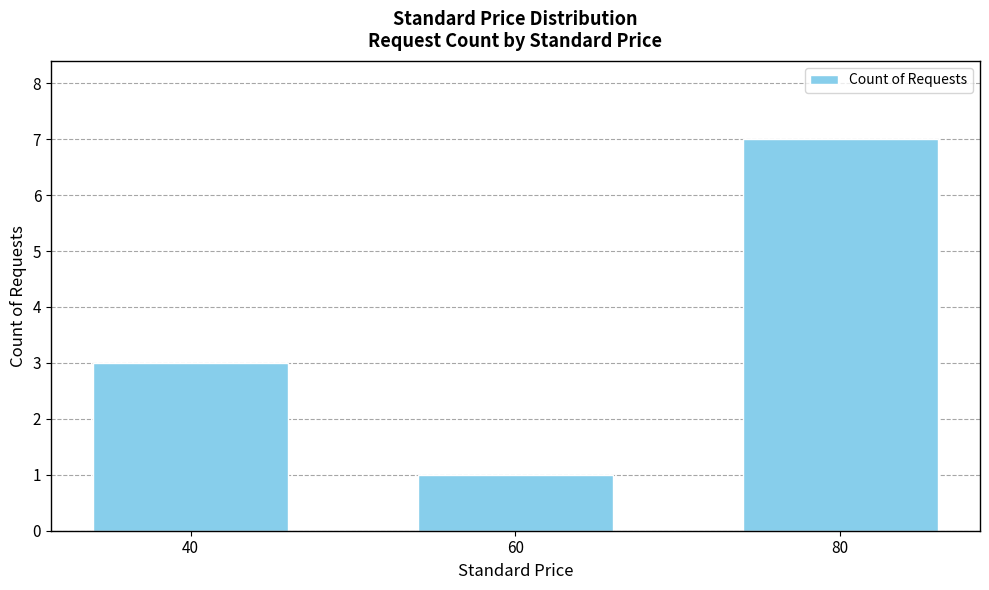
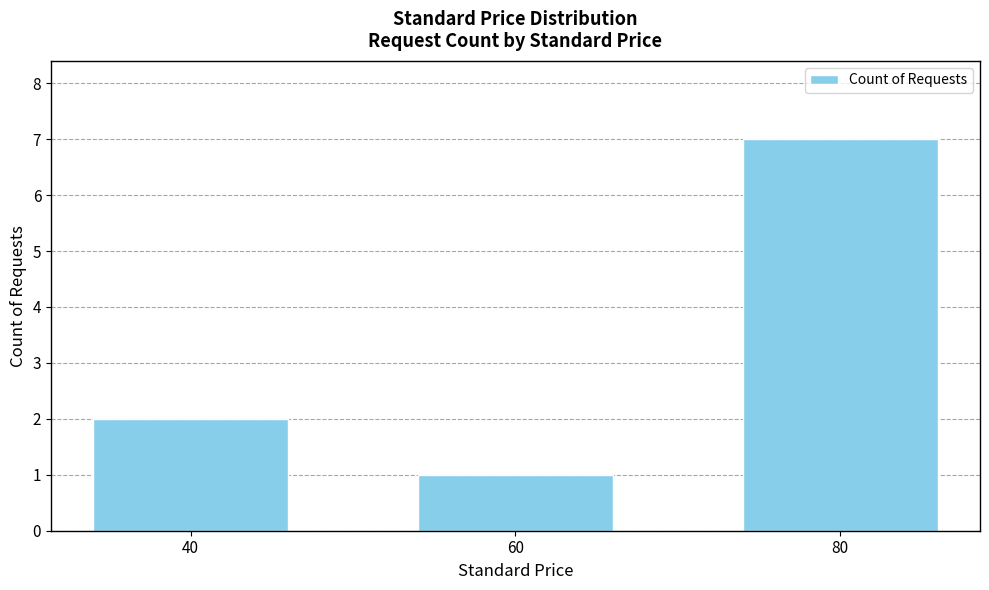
40: 3 -> 2
